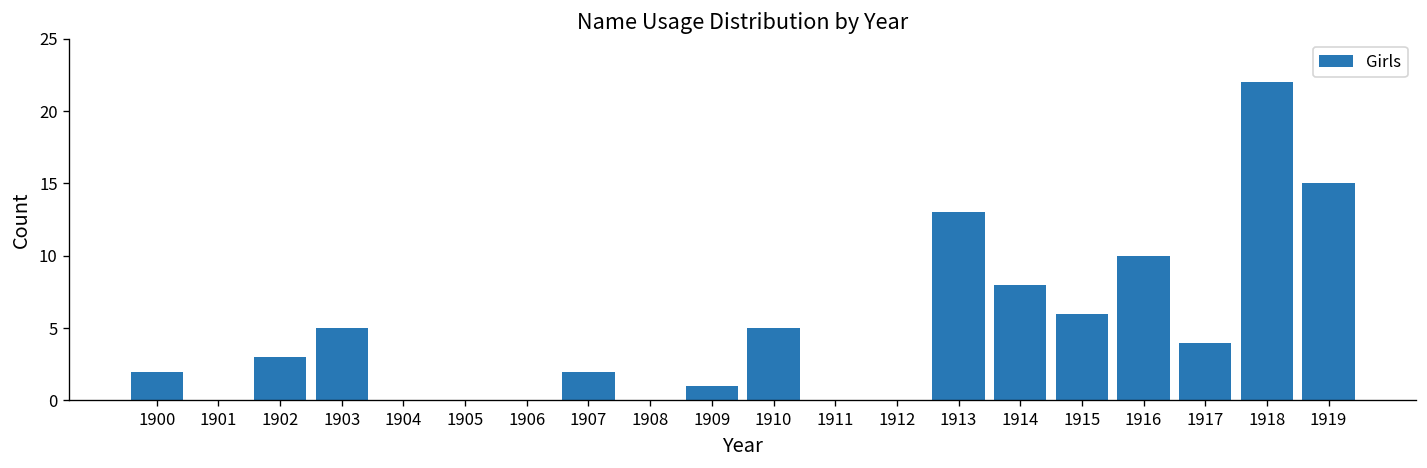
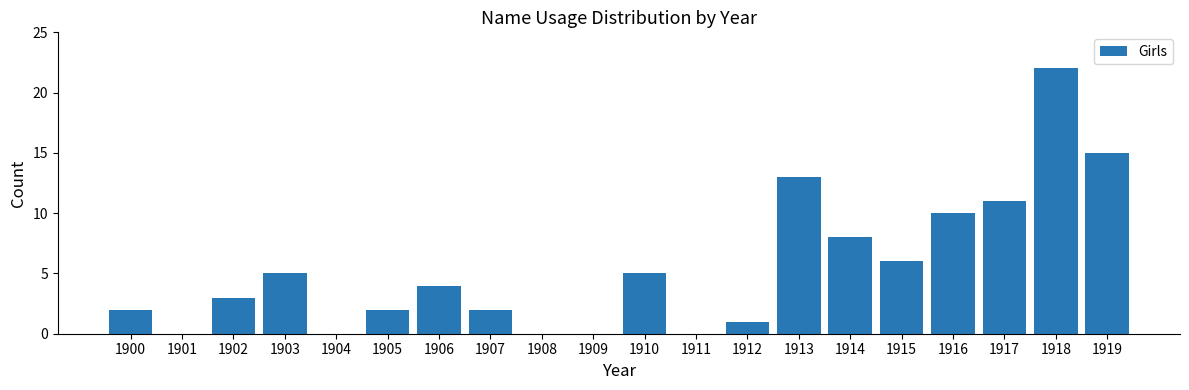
1905: 0 -> 2
1906: 0 -> 4
1909: 1 -> 0
1912: 0 -> 1
1917: 4 -> 11
